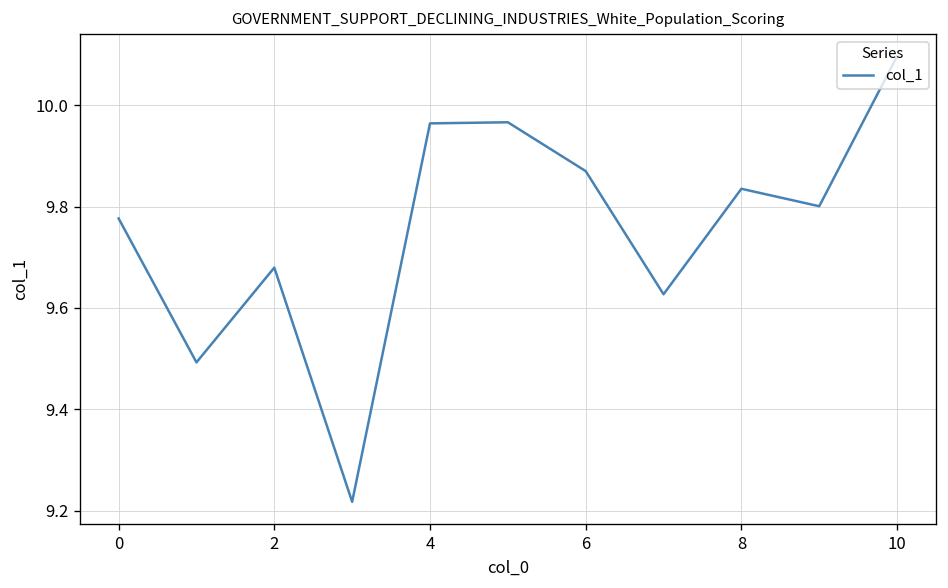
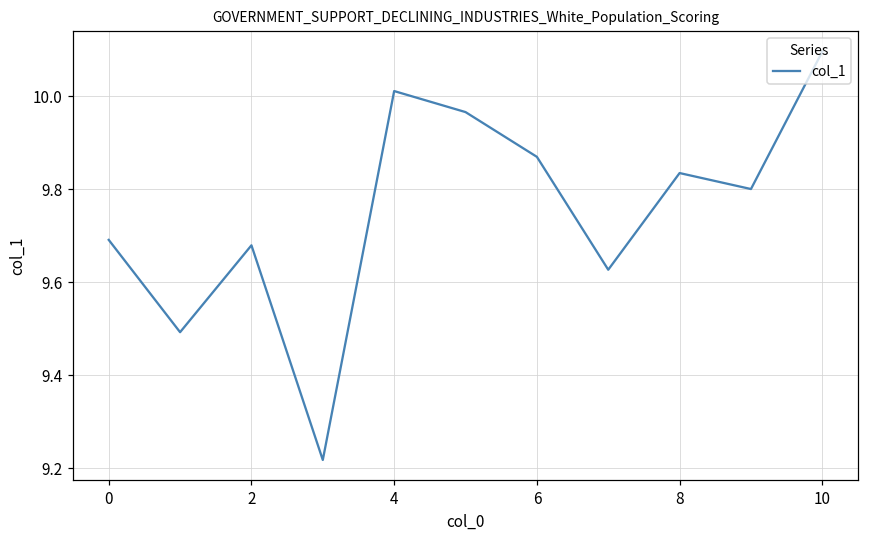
0: 9.78 -> 9.69
4: 9.96 -> 10.01
